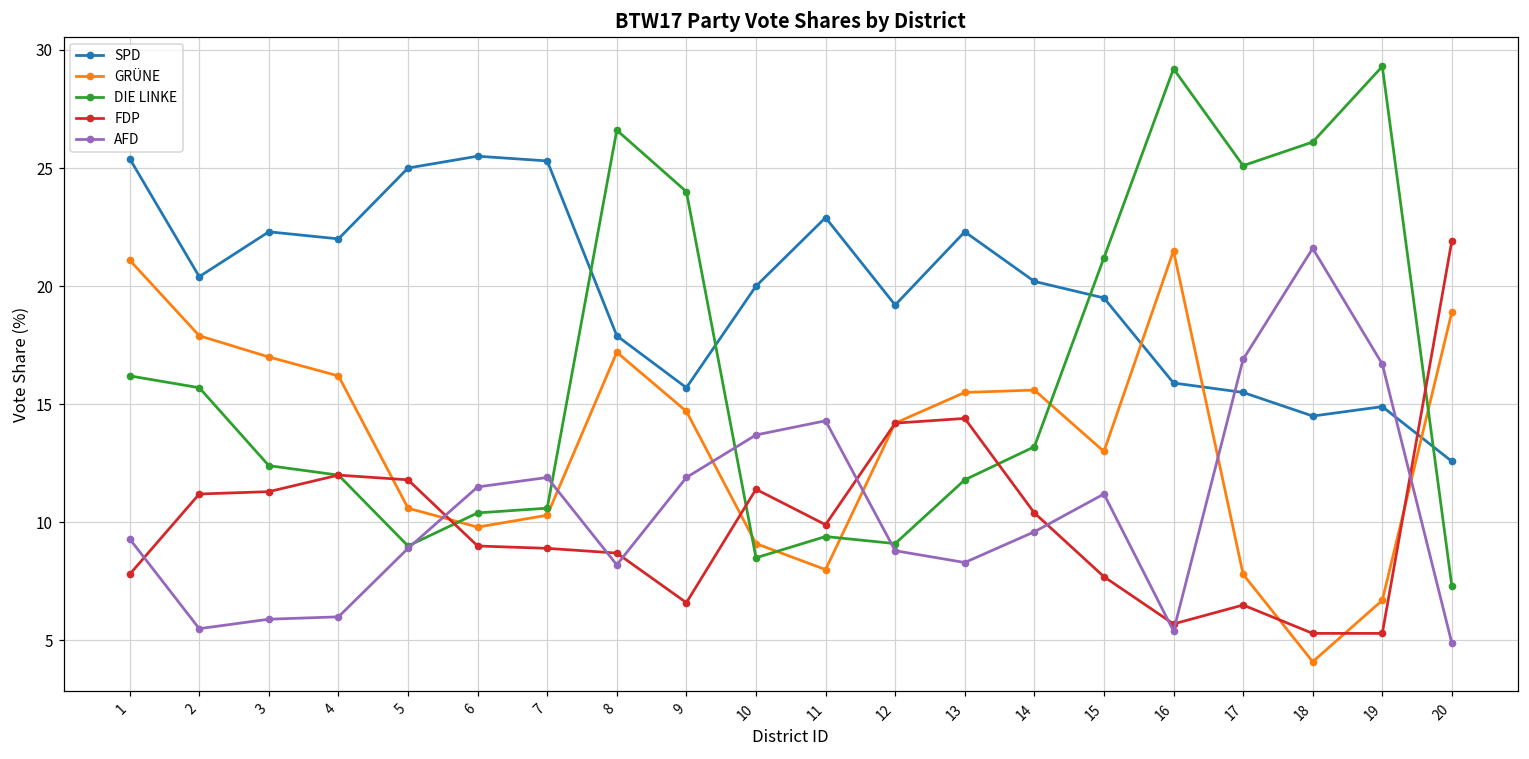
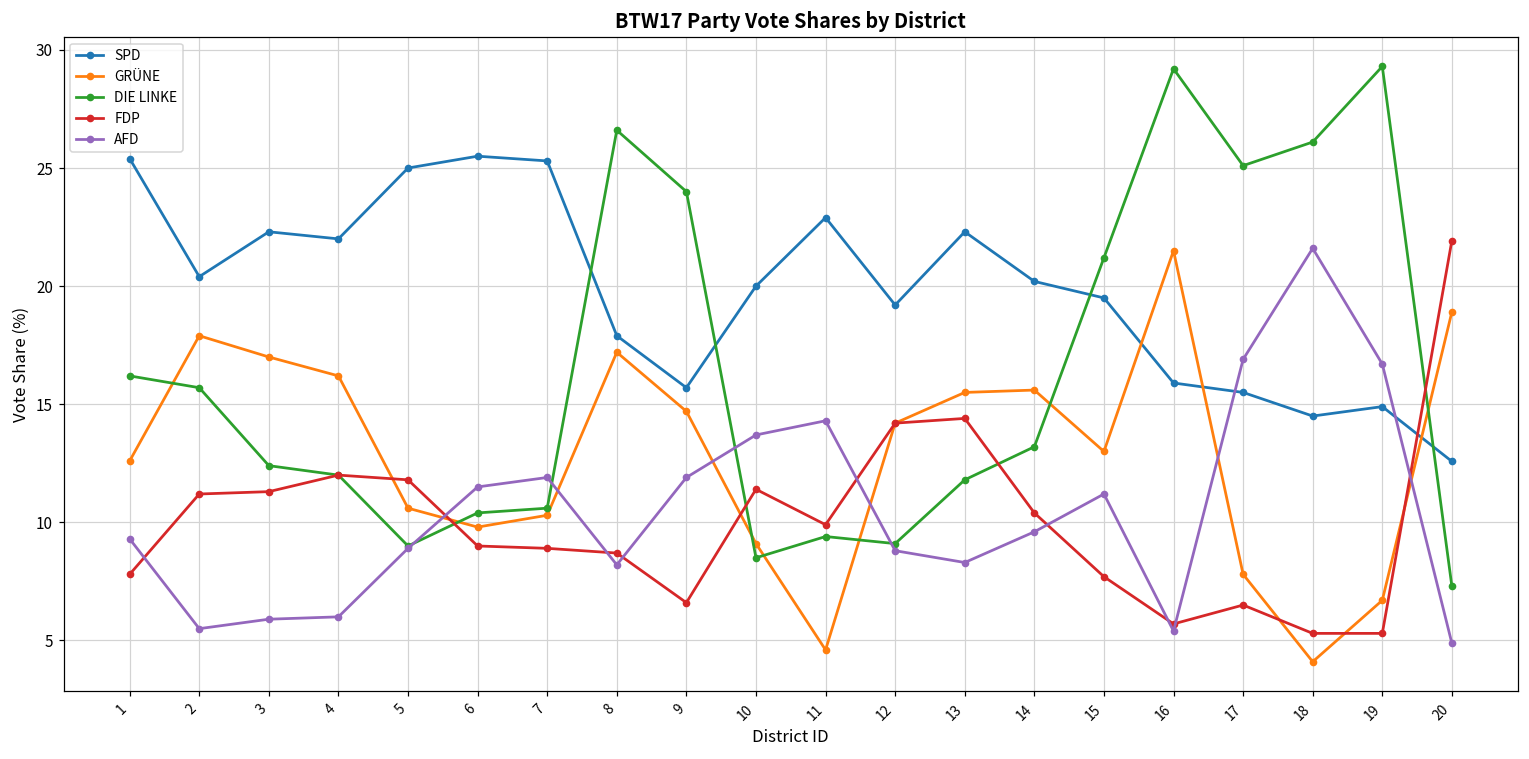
GRÜNE, 1: 21.1 -> 12.6
GRÜNE, 11: 8.0 -> 4.6
